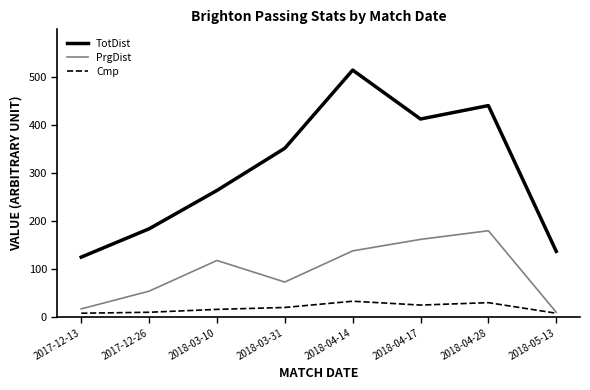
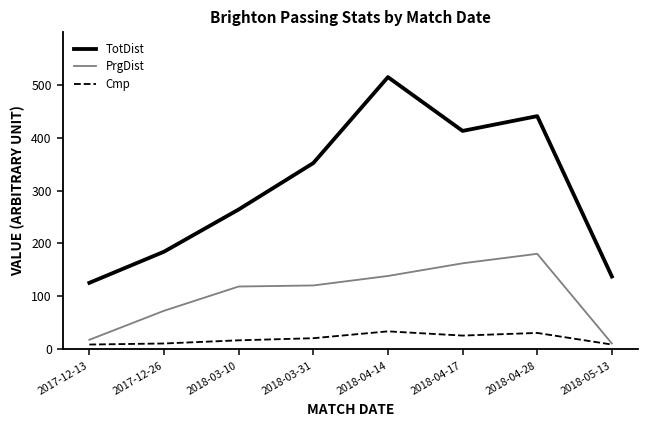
PrgDist, 2017-12-26: 50 -> 70
PrgDist, 2018-03-31: 70 -> 120
